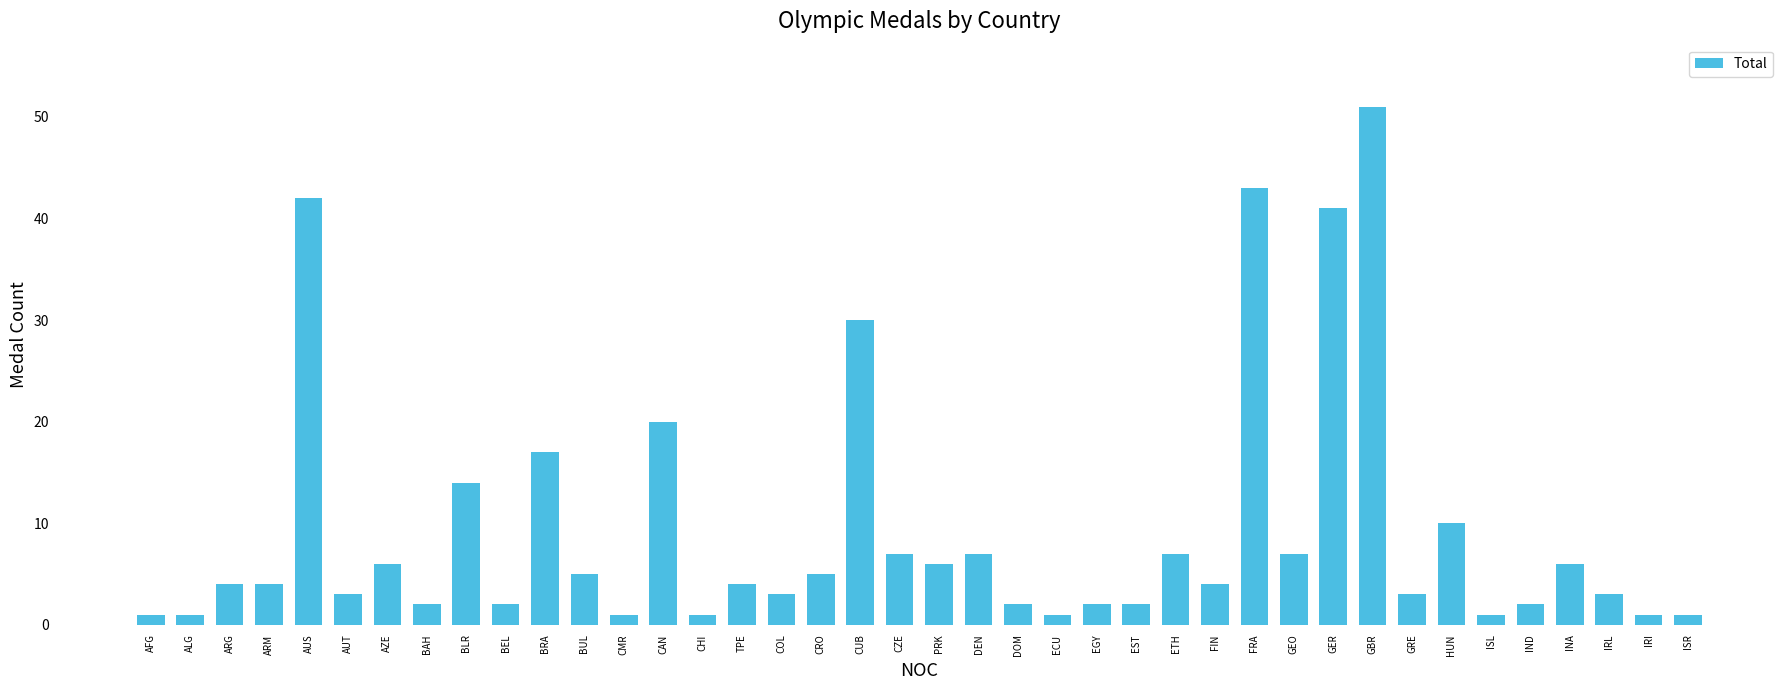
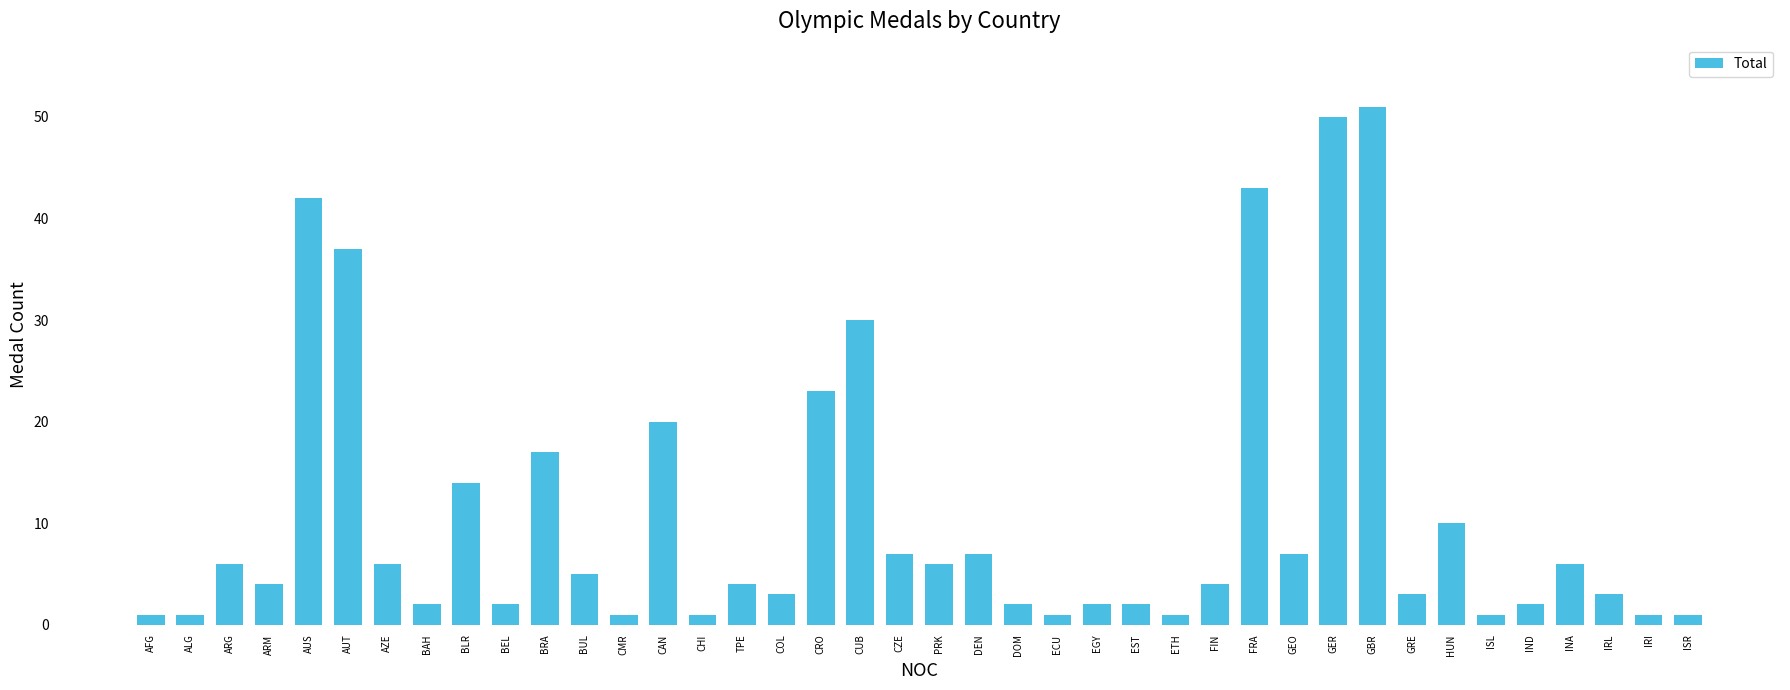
ARG: 4 -> 6
AUT: 3 -> 37
CRO: 5 -> 23
ETH: 7 -> 1
GER: 41 -> 50
